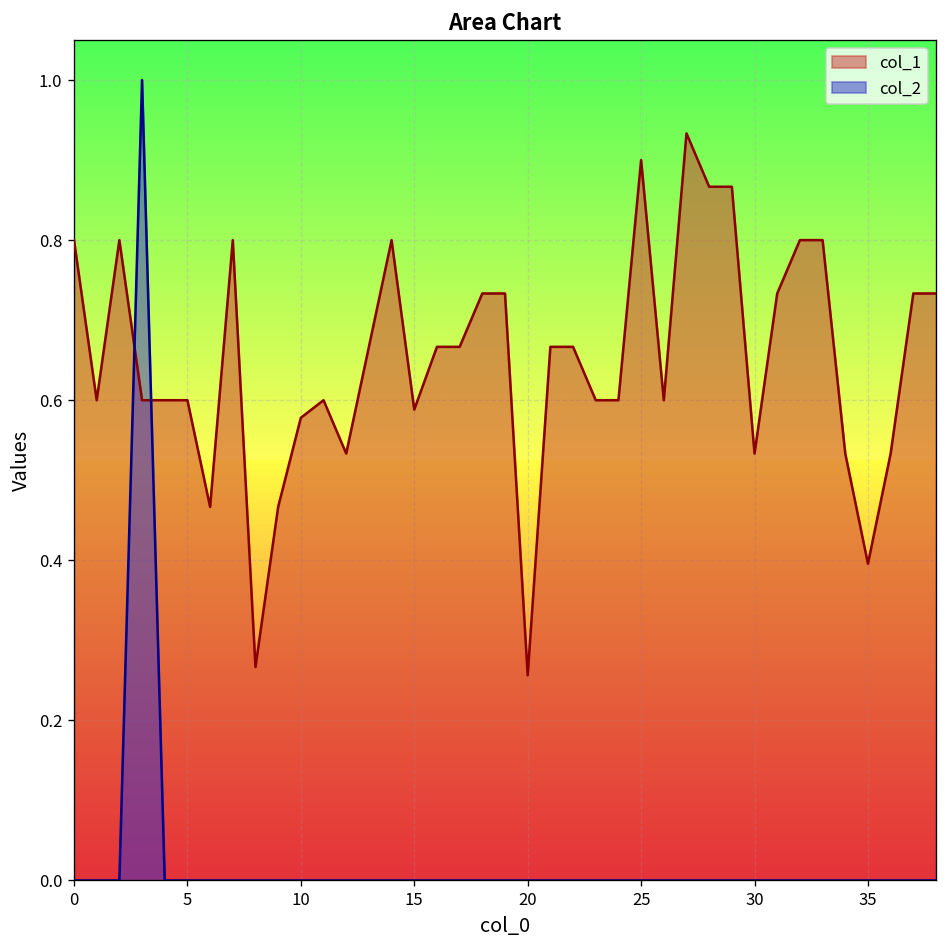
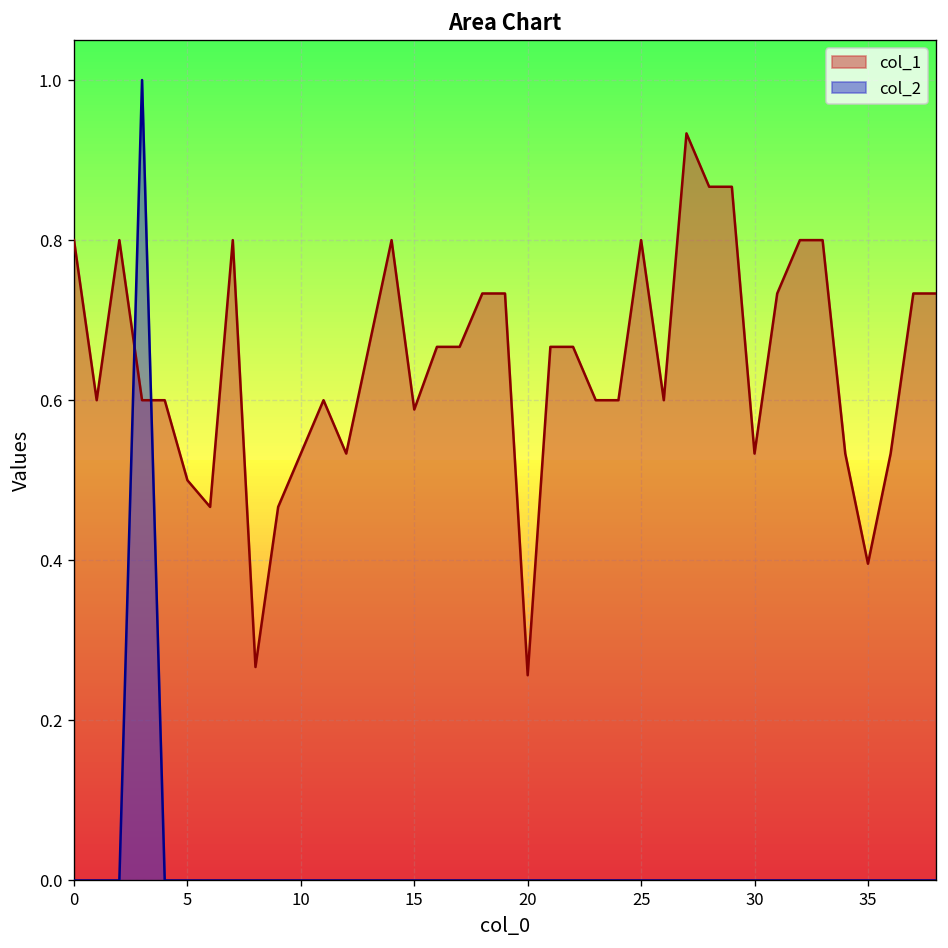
col_1, 5: 0.6 -> 0.5
col_1, 10: 0.58 -> 0.53
col_1, 25: 0.9 -> 0.8
